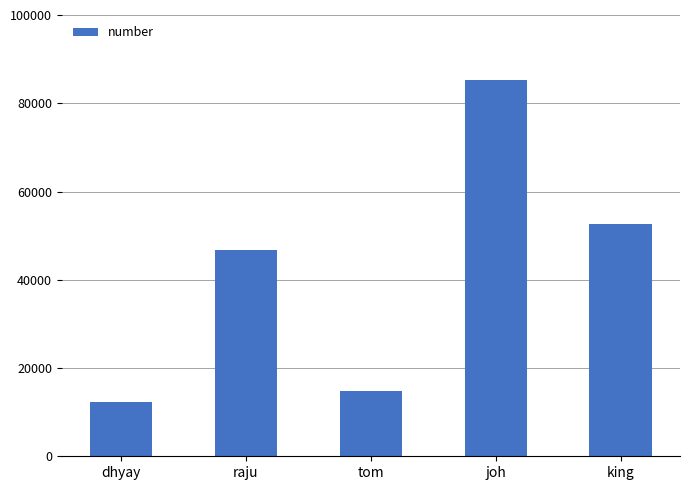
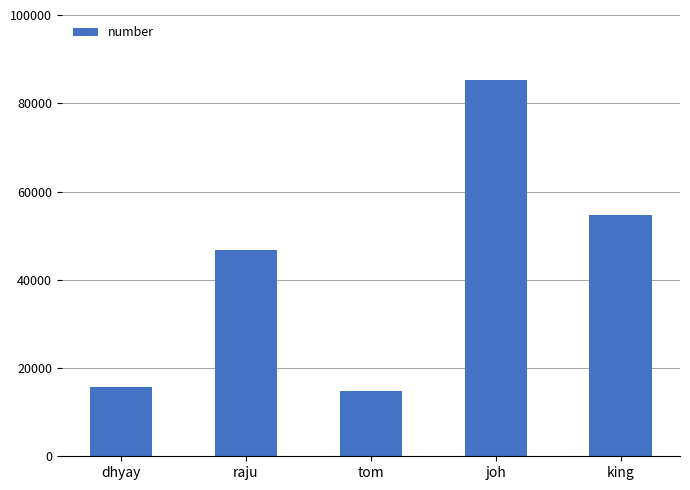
dhyay: 12000 -> 16000
king: 53000 -> 55000
